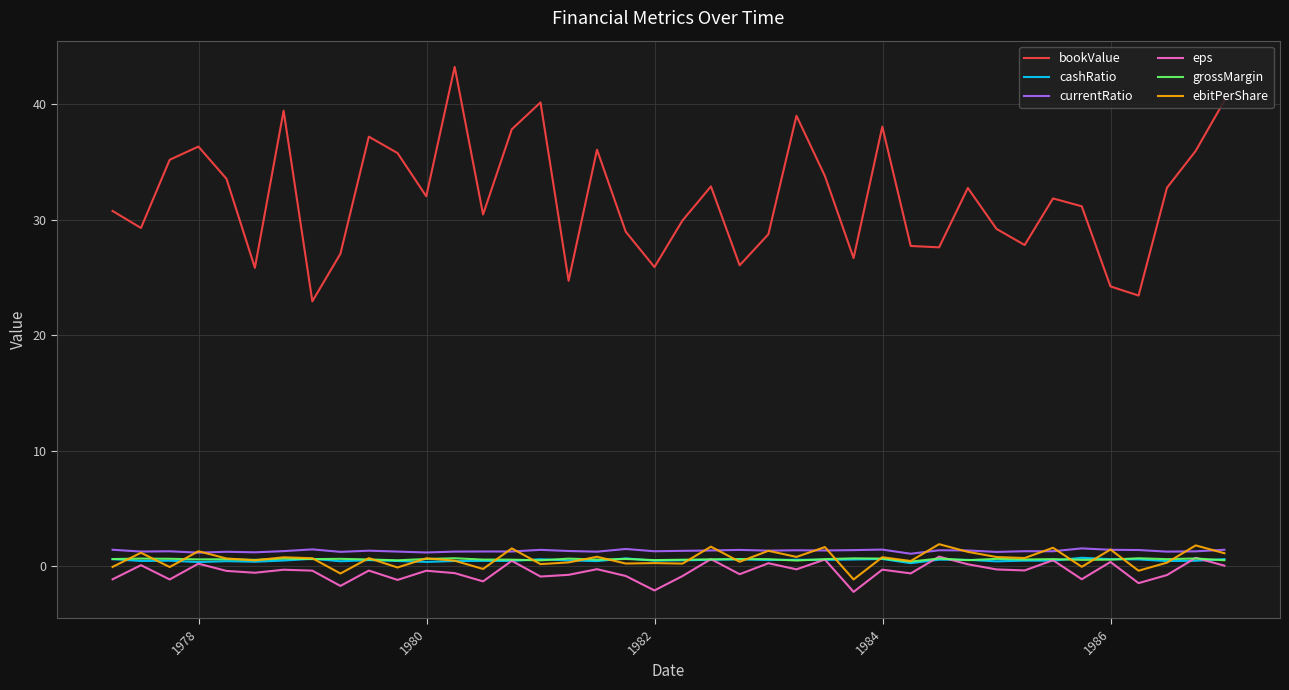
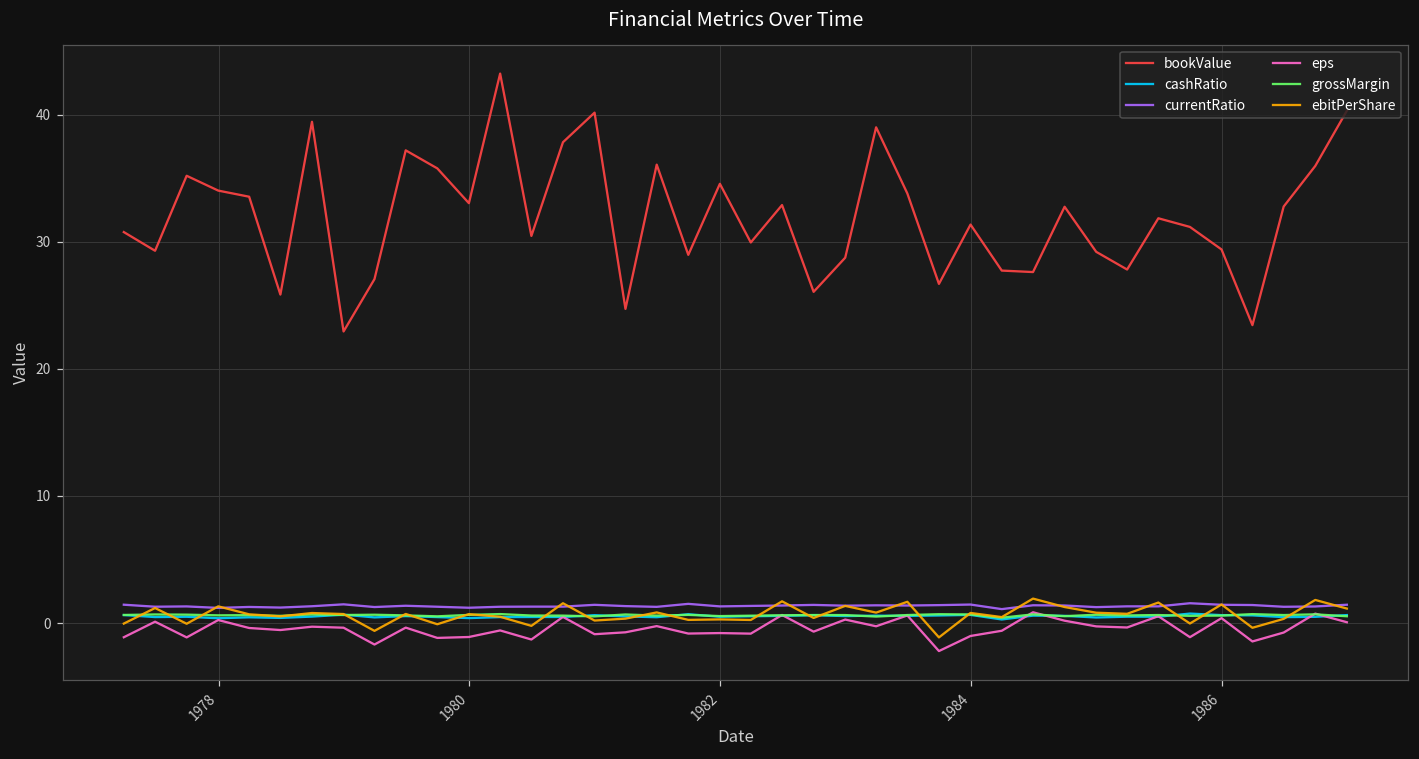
bookValue, 1978: 36.3 -> 34.0
bookValue, 1980: 32.0 -> 33.0
eps, 1980: -0.4 -> -1.1
bookValue, 1982: 25.9 -> 34.6
eps, 1982: -2.1 -> -0.8
bookValue, 1984: 38.1 -> 31.4
eps, 1984: -0.3 -> -1.0
bookValue, 1986: 24.2 -> 29.4
